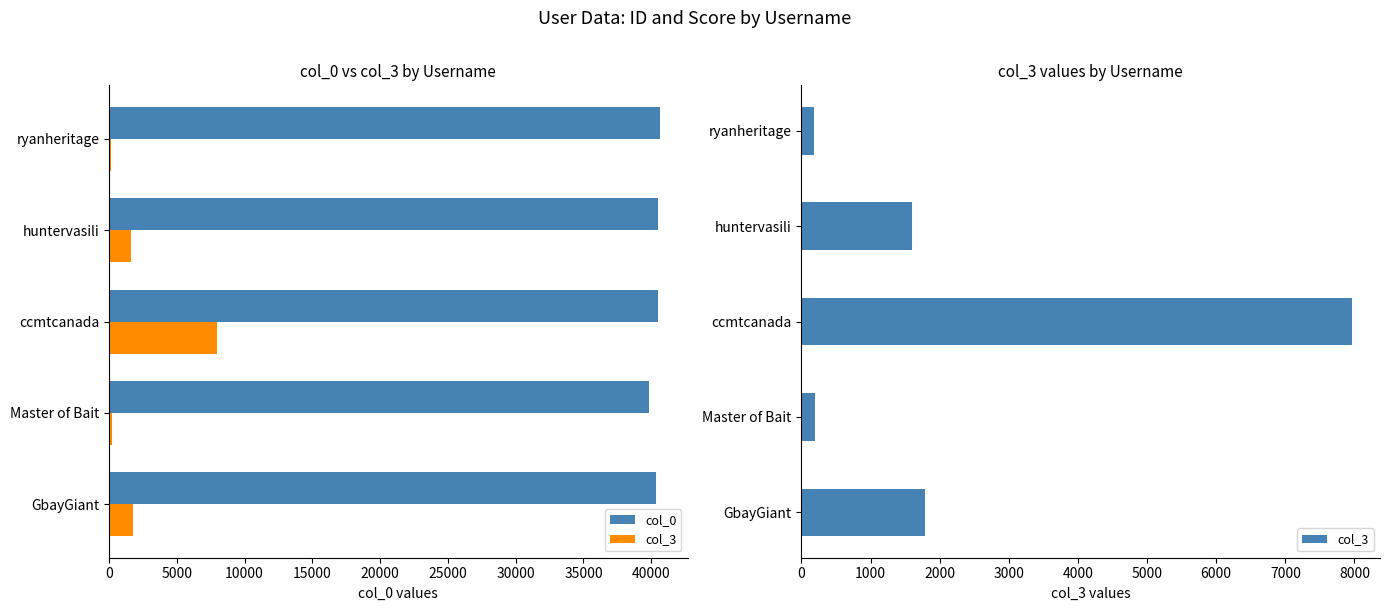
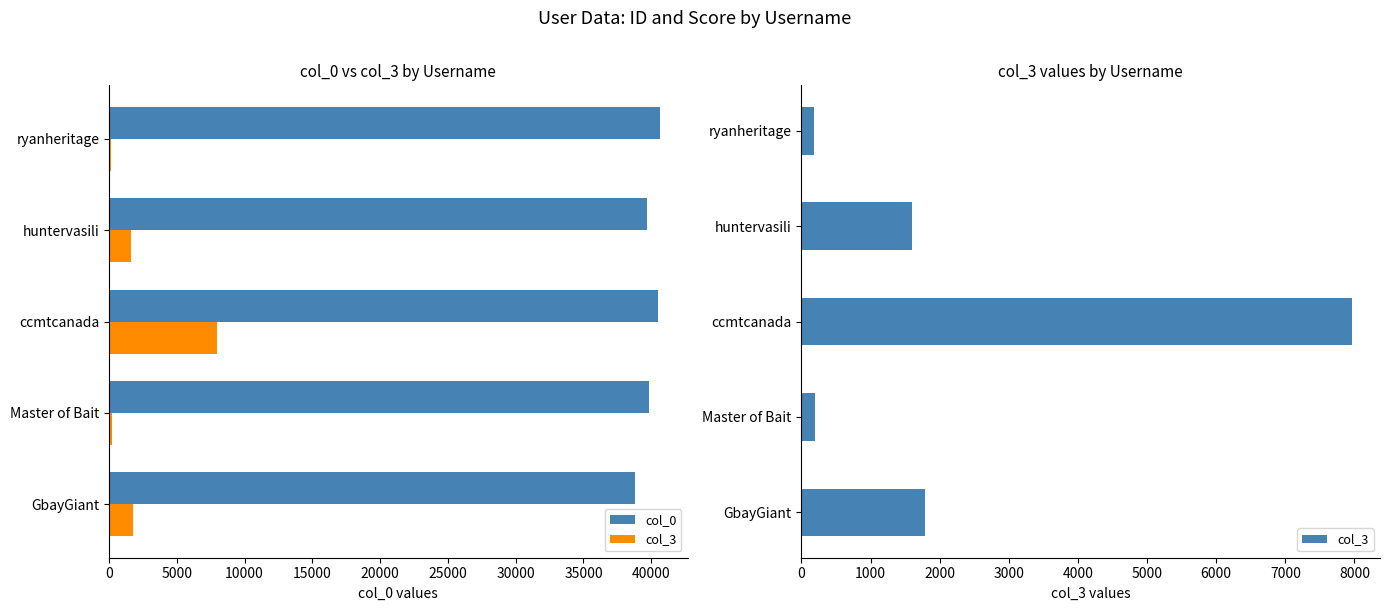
col_0 vs col_3 by Username, col_0, huntervasili: 40500 -> 39700
col_0 vs col_3 by Username, col_0, GbayGiant: 40400 -> 38800
